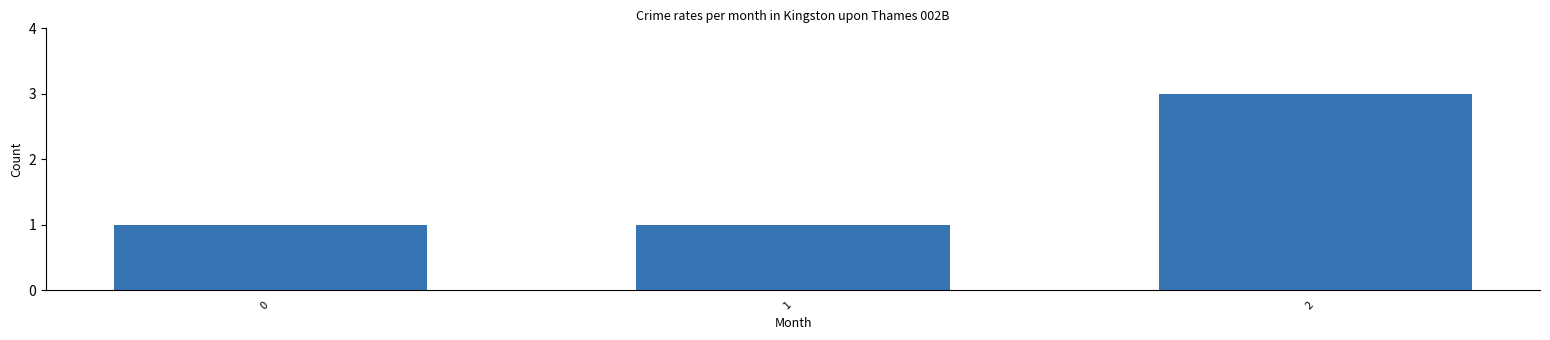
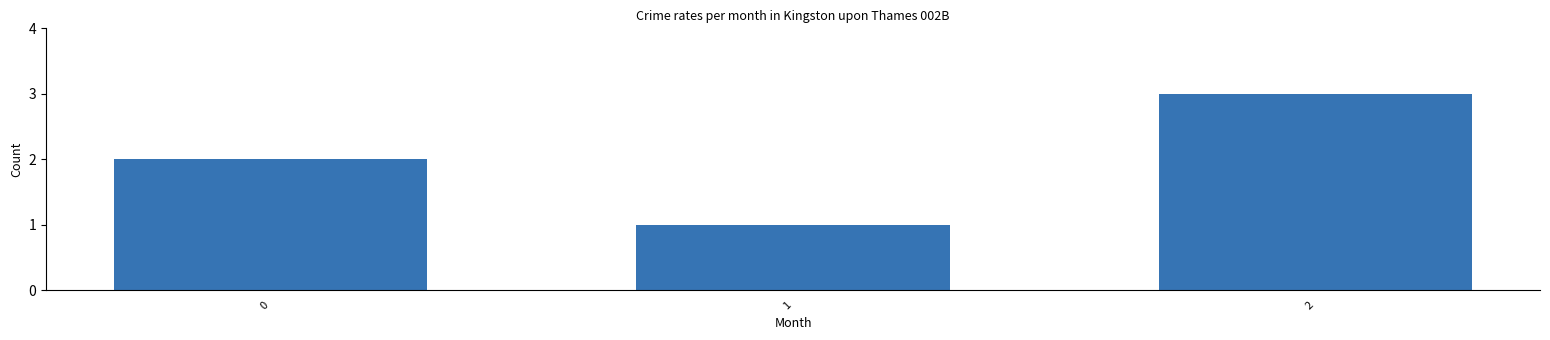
0: 1 -> 2
